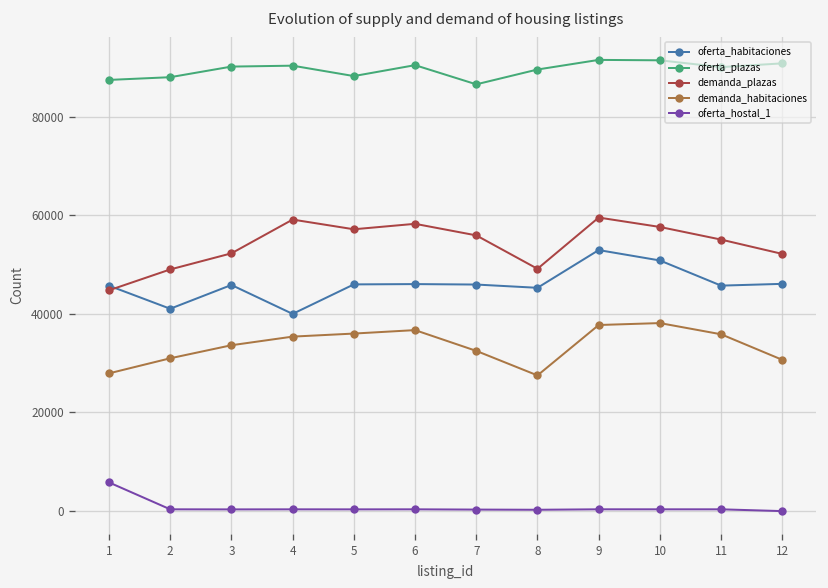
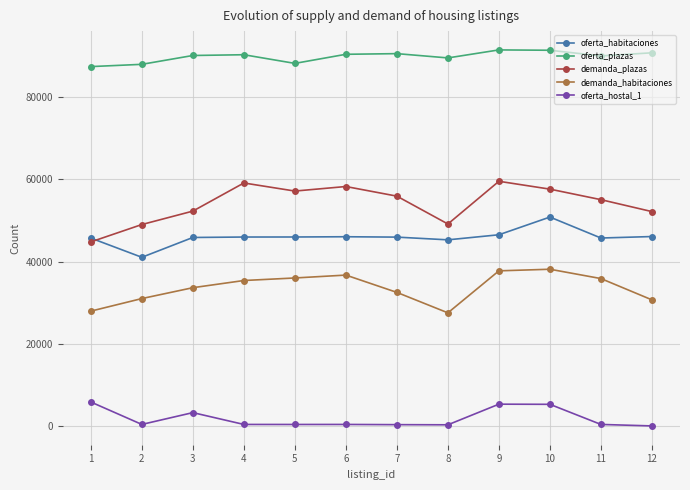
oferta_hostal_1, 3: 0 -> 3000
oferta_habitaciones, 4: 40000 -> 46000
oferta_plazas, 7: 87000 -> 91000
oferta_habitaciones, 9: 53000 -> 47000
oferta_hostal_1, 9: 0 -> 5000
oferta_hostal_1, 10: 0 -> 5000
